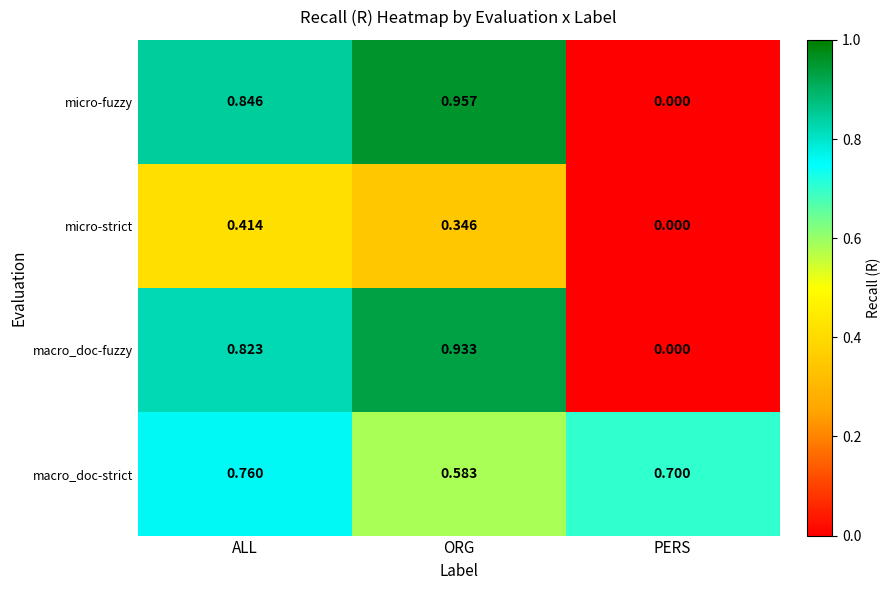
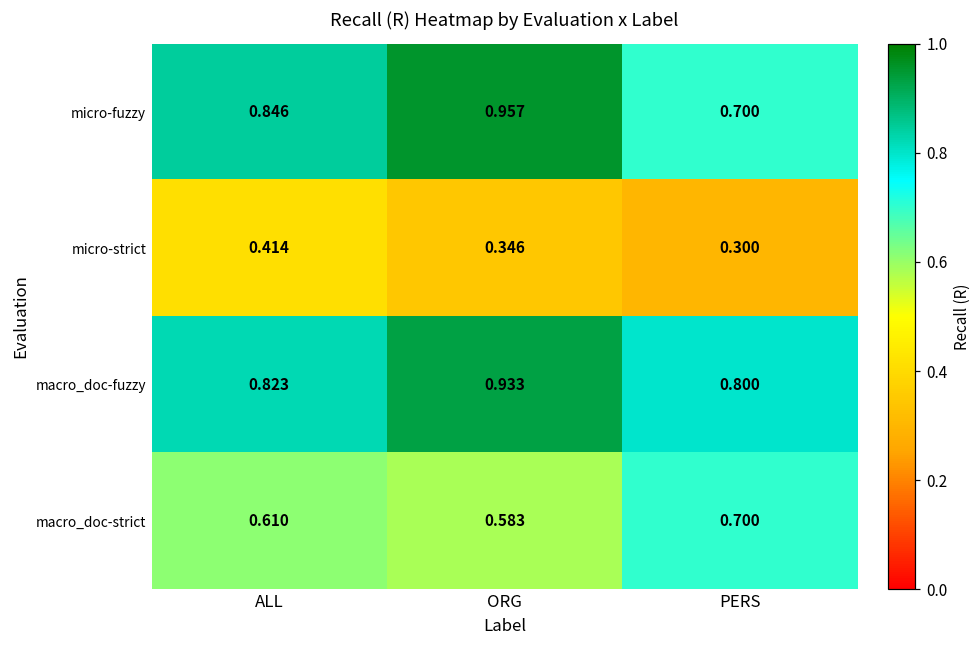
micro-fuzzy, PERS: 0.000 -> 0.700
micro-strict, PERS: 0.000 -> 0.300
macro_doc-fuzzy, PERS: 0.000 -> 0.800
macro_doc-strict, ALL: 0.760 -> 0.610
